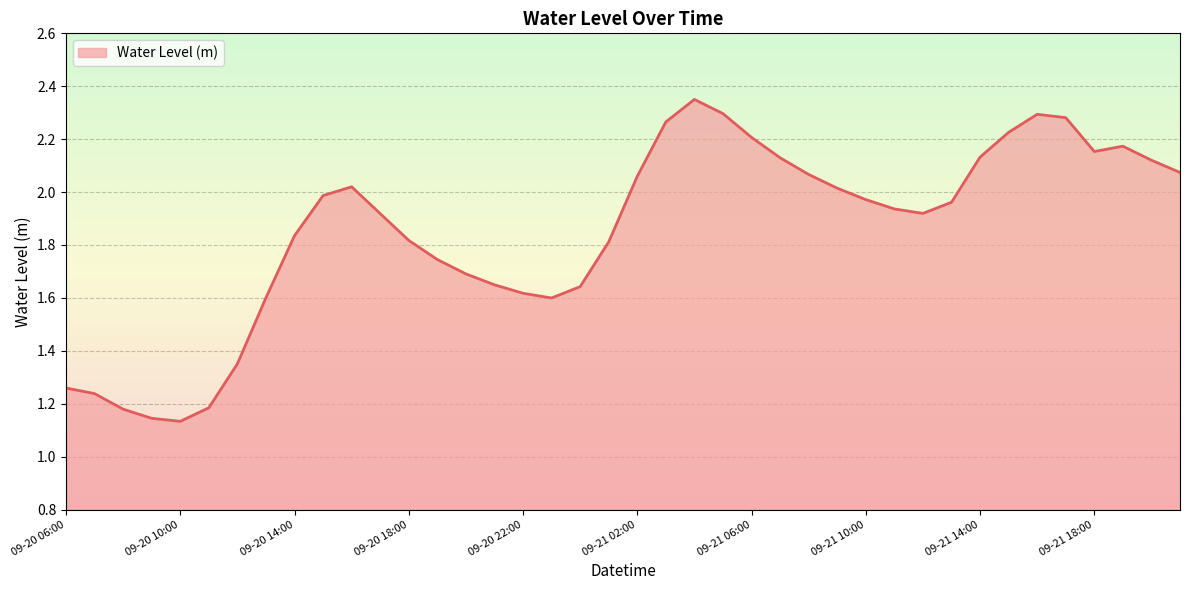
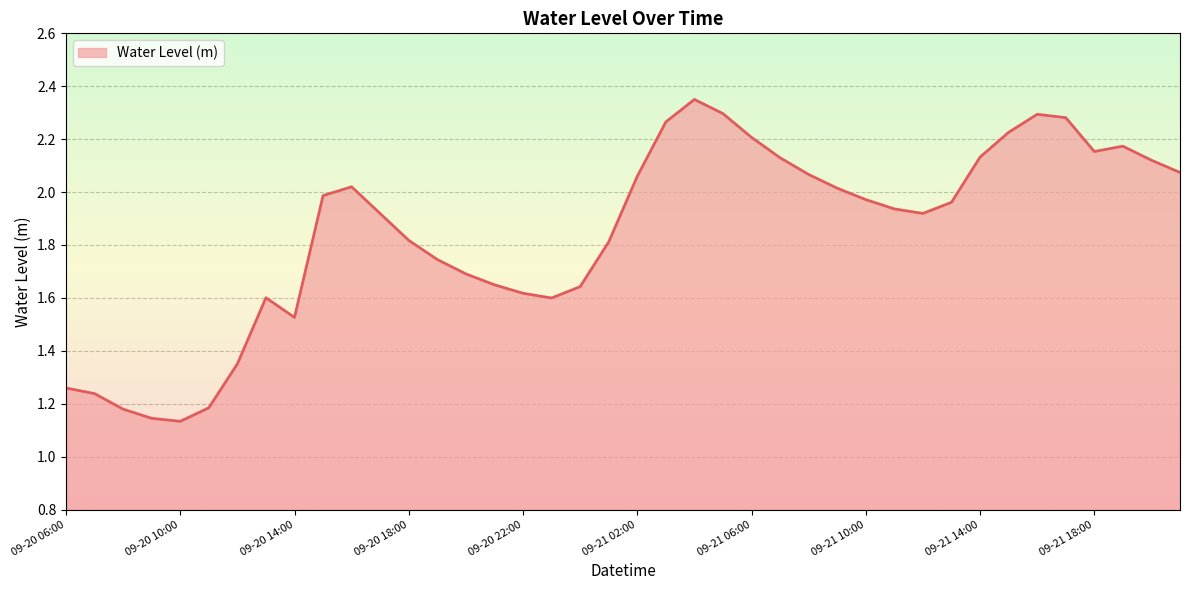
09-20 14:00: 1.84 -> 1.53
